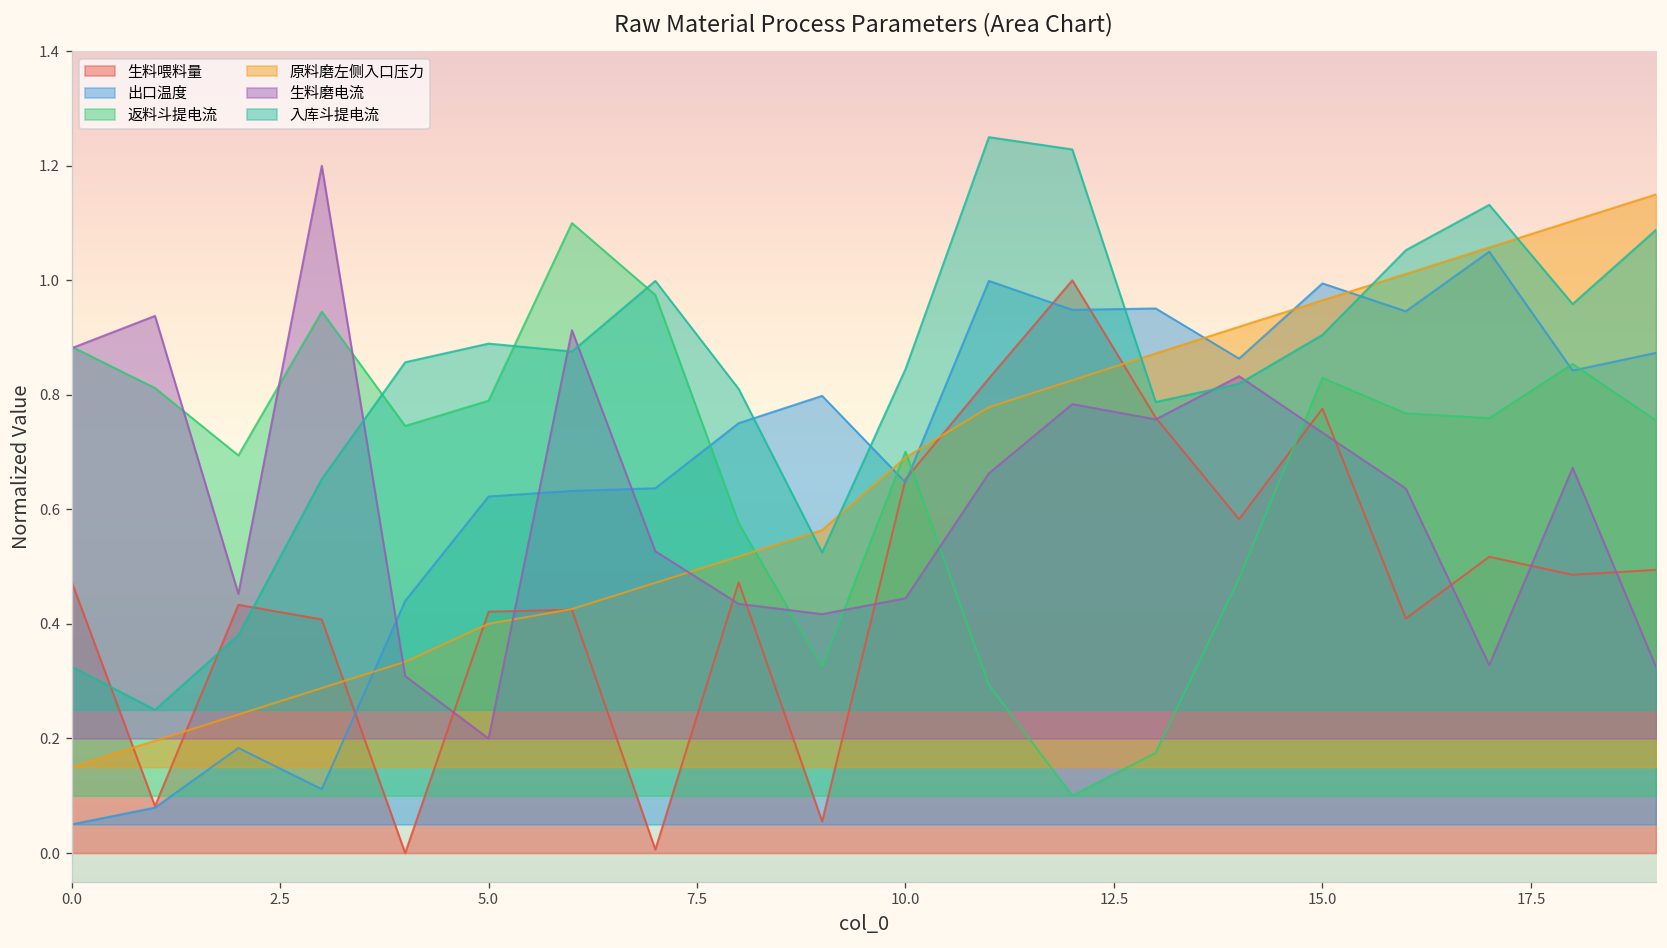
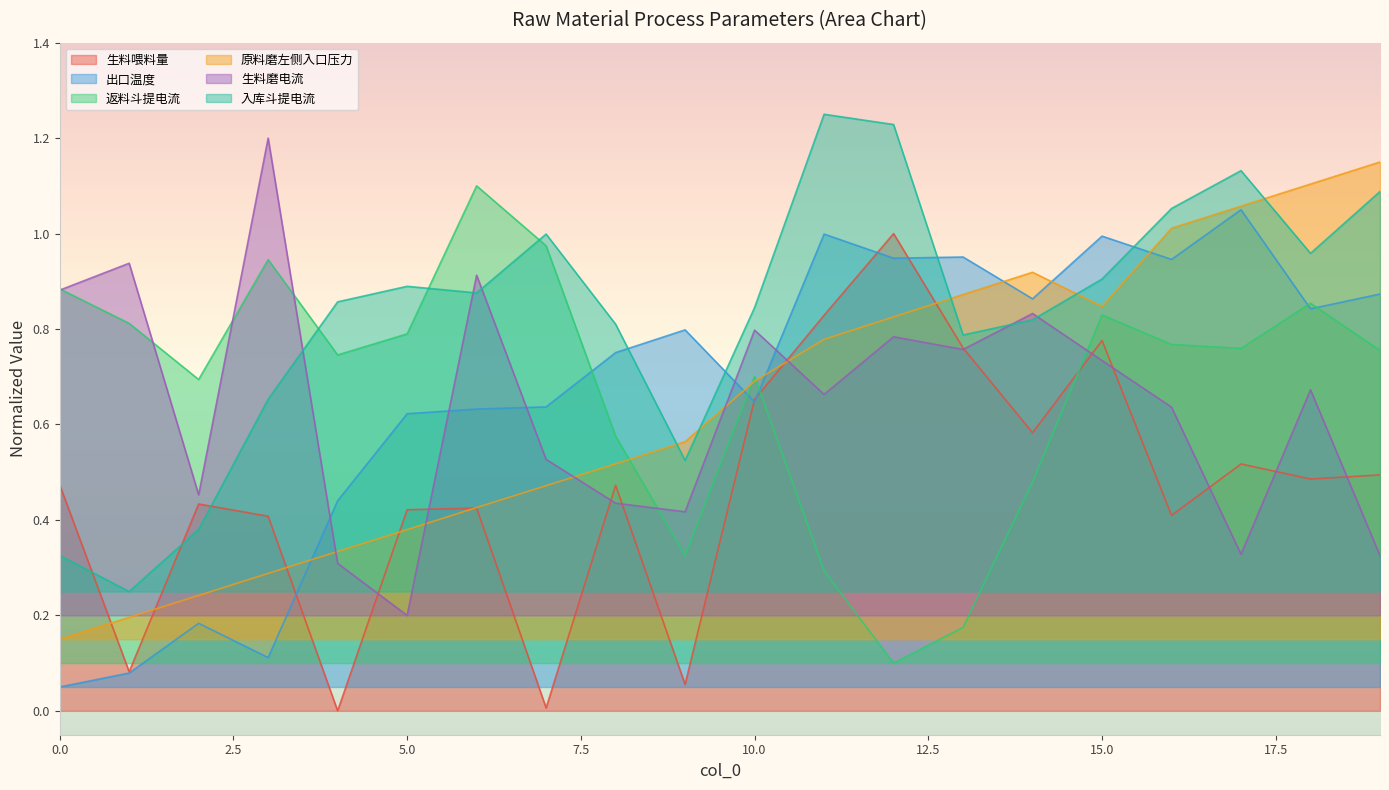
原料磨左侧入口压力, 5.0: 0.40 -> 0.38
生料磨电流, 10.0: 0.44 -> 0.80
原料磨左侧入口压力, 15.0: 0.97 -> 0.85
